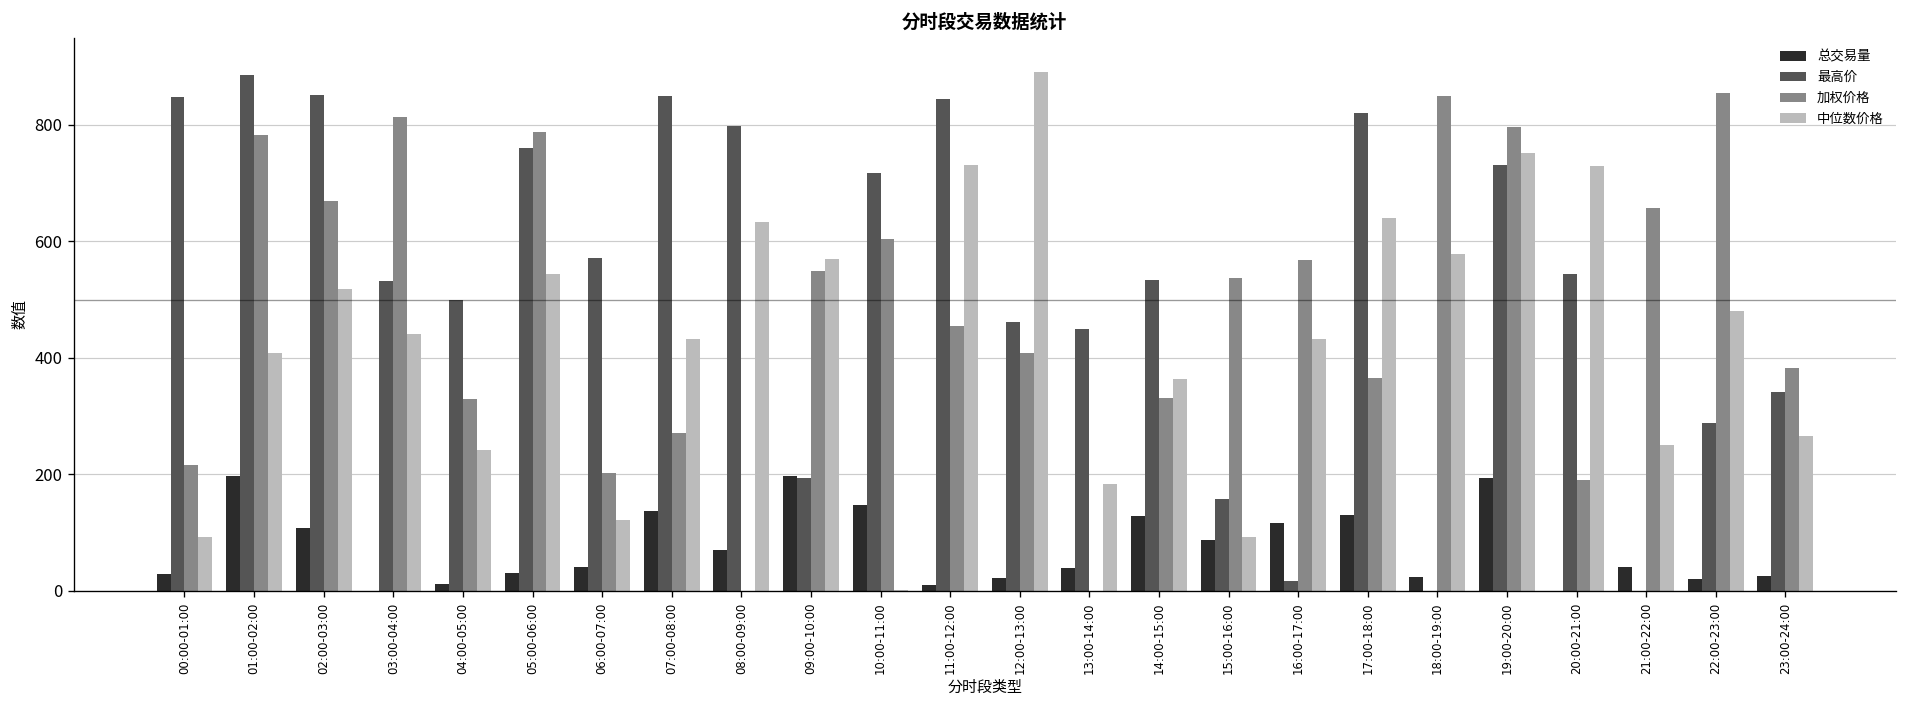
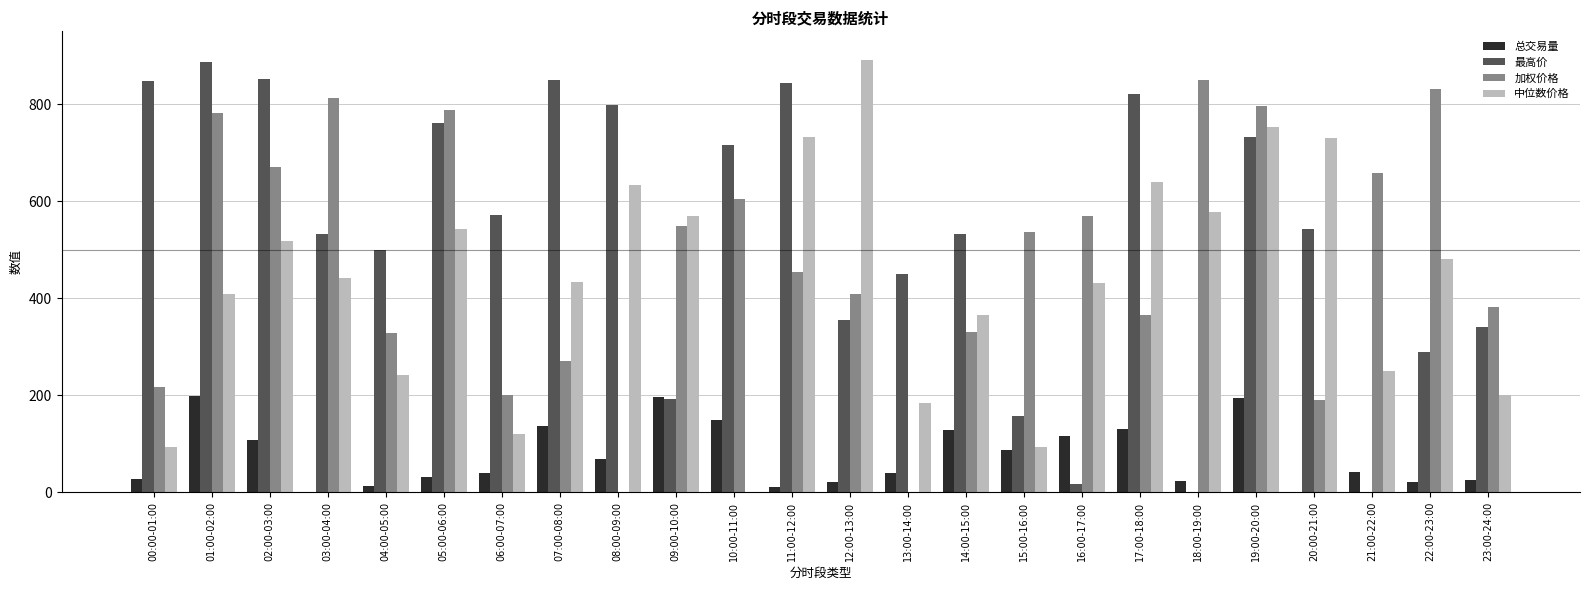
最高价, 12:00-13:00: 460 -> 350
加权价格, 22:00-23:00: 850 -> 830
中位数价格, 23:00-24:00: 270 -> 200
